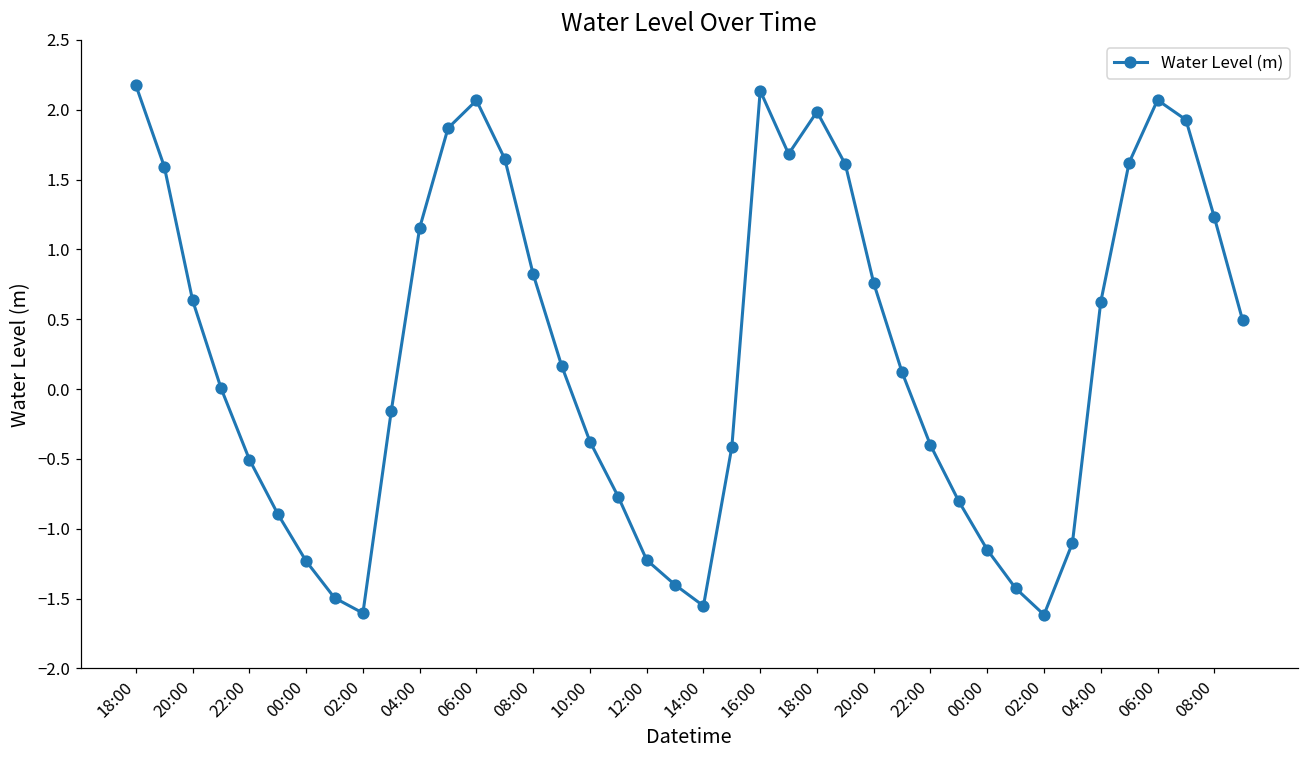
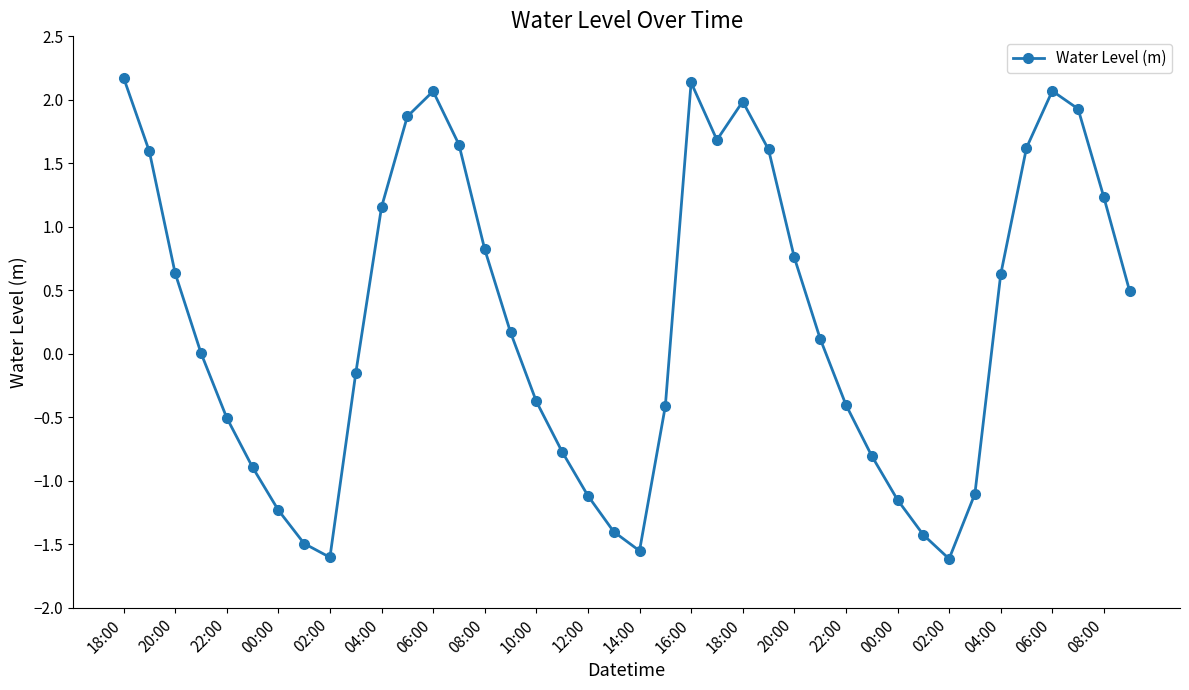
12:00: -1.22 -> -1.12
